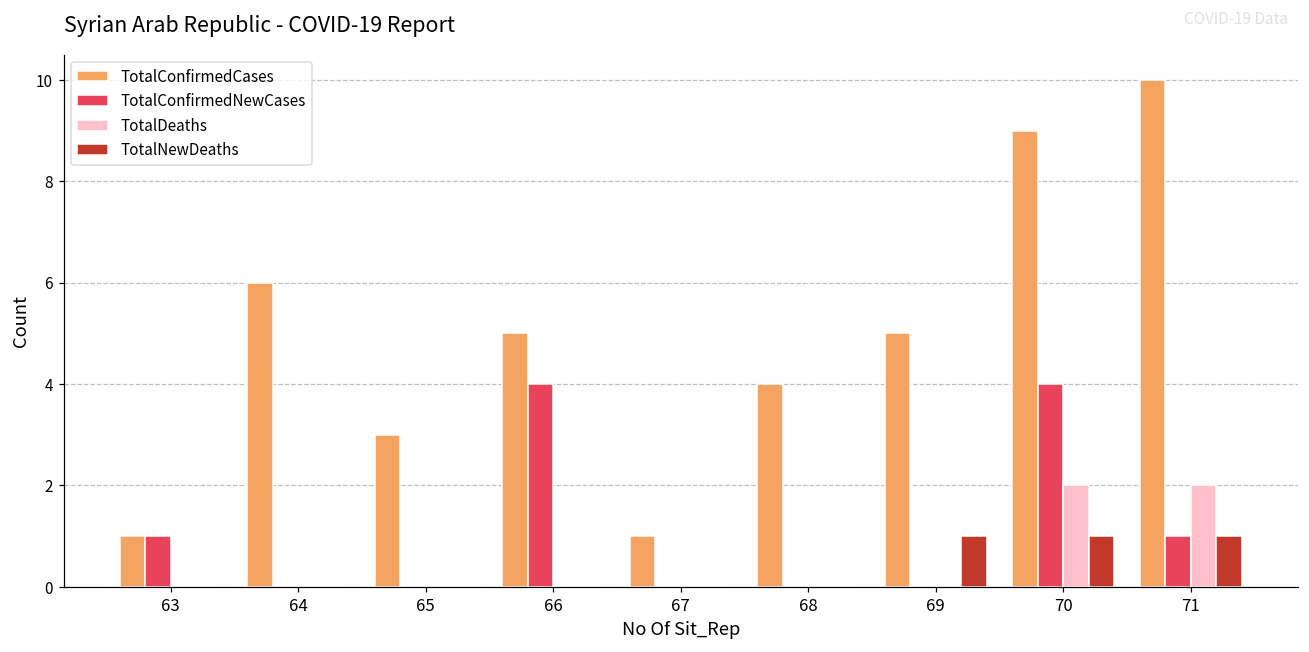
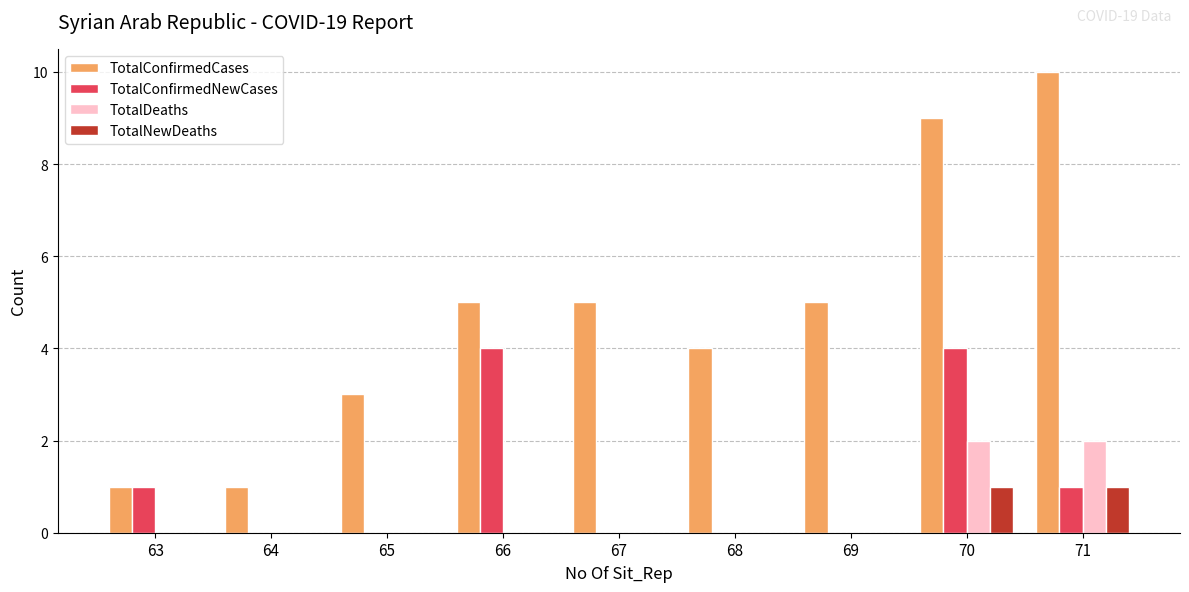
TotalConfirmedCases, 64: 6 -> 1
TotalConfirmedCases, 67: 1 -> 5
TotalNewDeaths, 69: 1 -> 0
